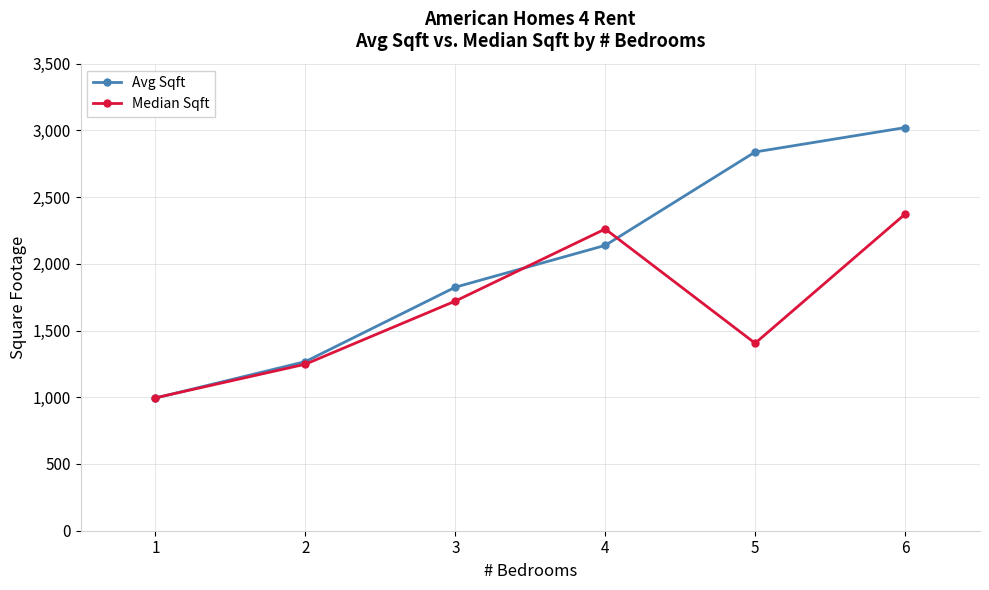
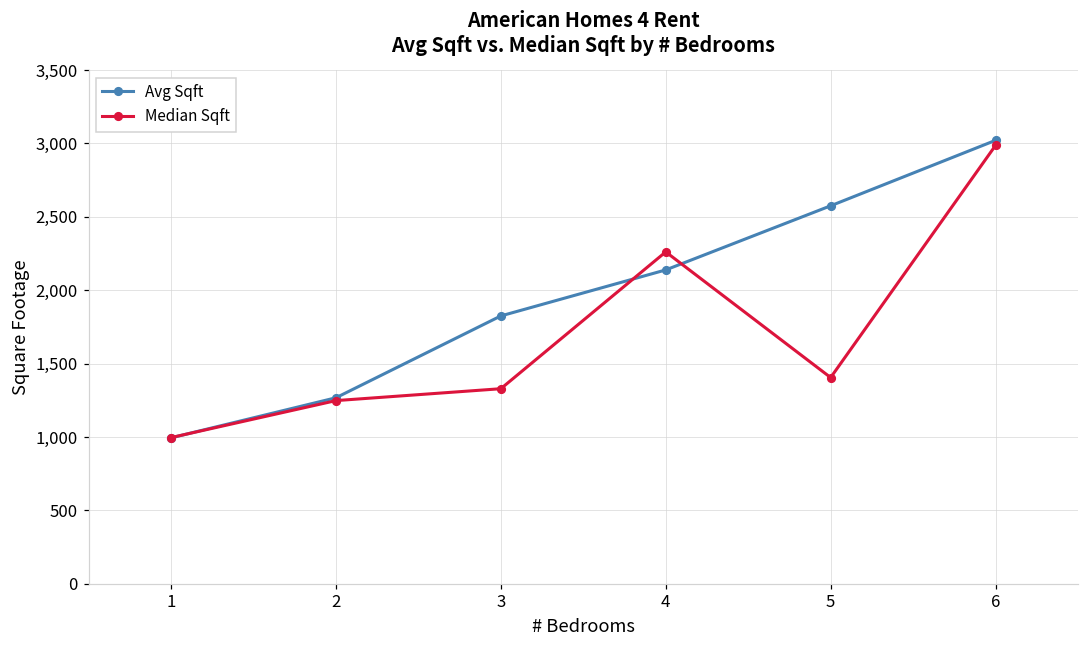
Median Sqft, 3: 1,720 -> 1,330
Avg Sqft, 5: 2,840 -> 2,580
Median Sqft, 6: 2,370 -> 2,990
